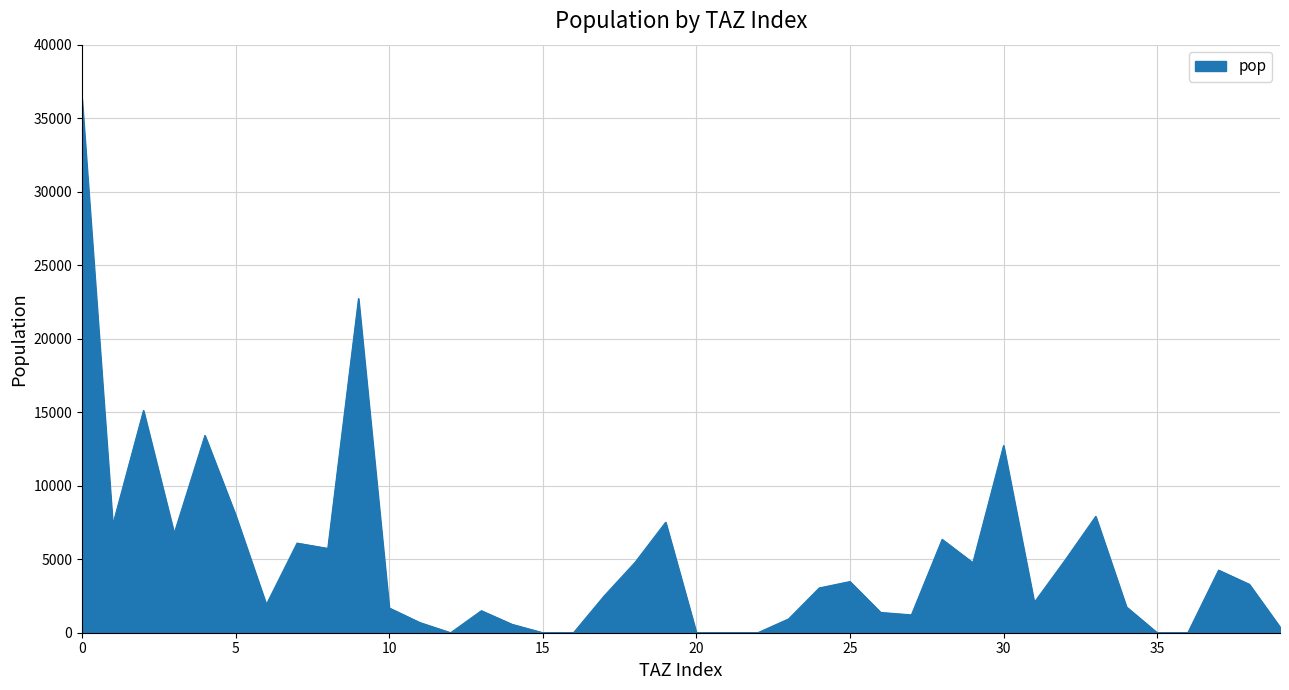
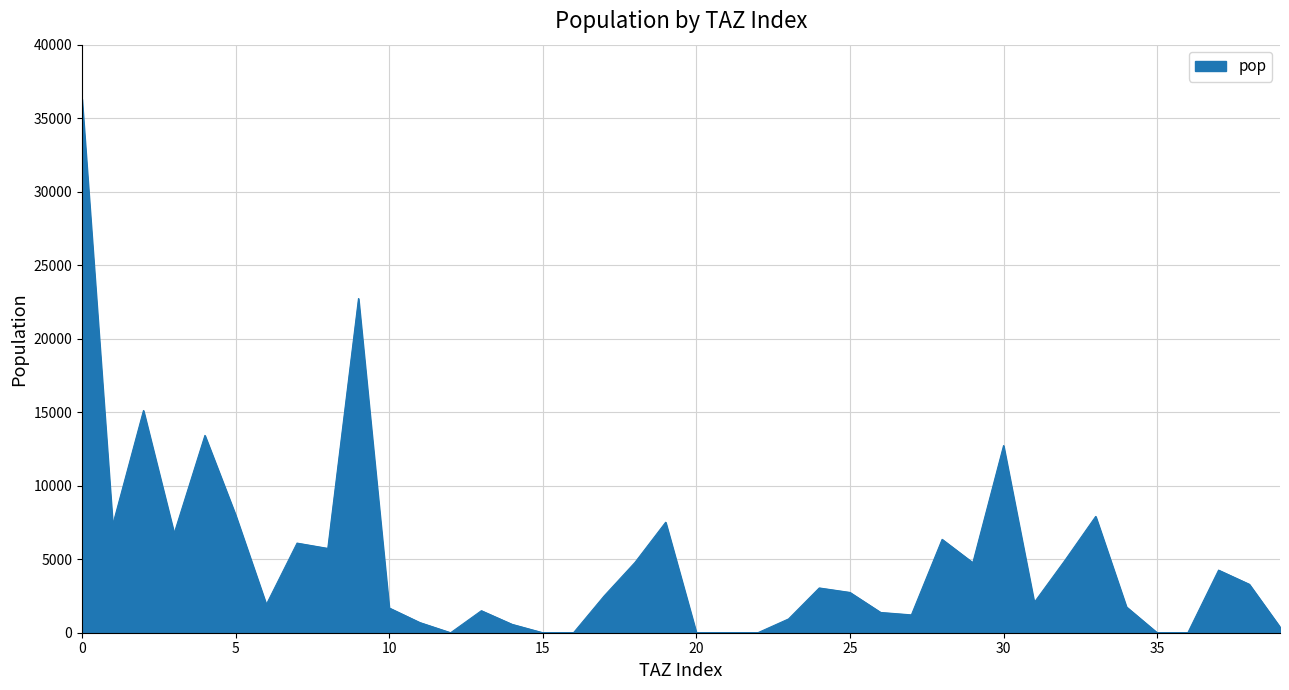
25: 3500 -> 2700
